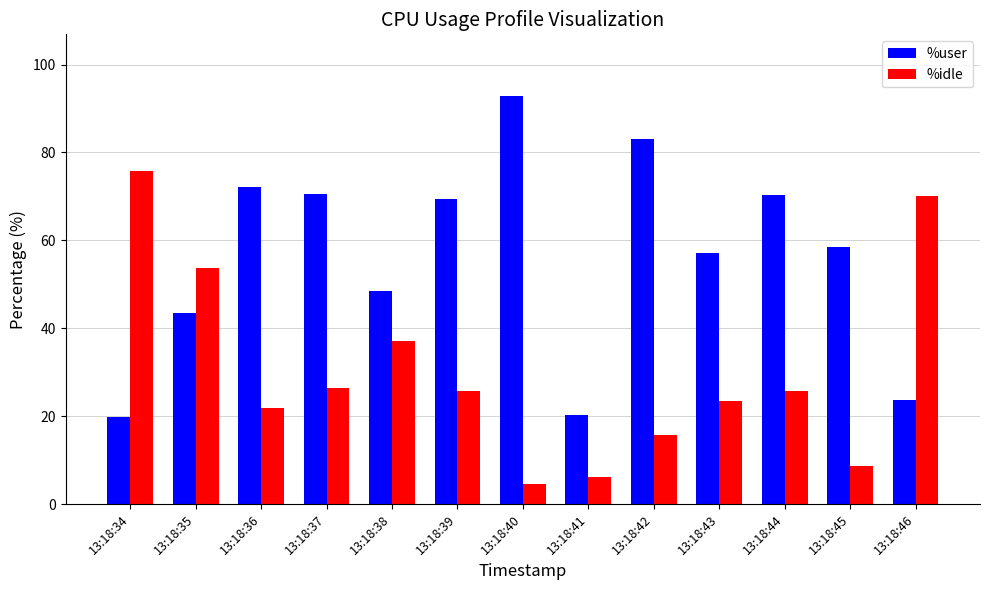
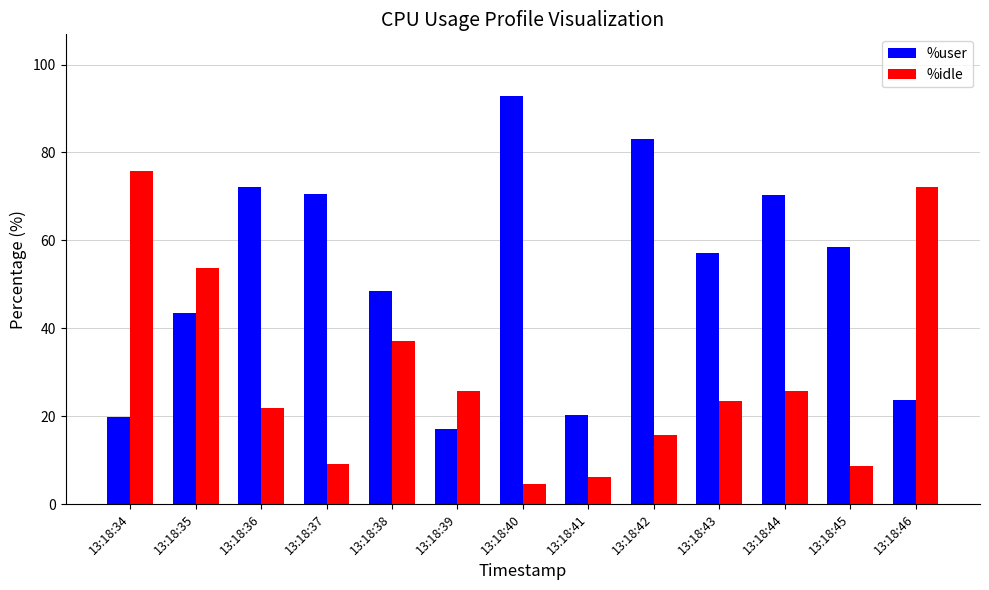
%idle, 13:18:37: 26 -> 9
%user, 13:18:39: 69 -> 17
%idle, 13:18:46: 70 -> 72
